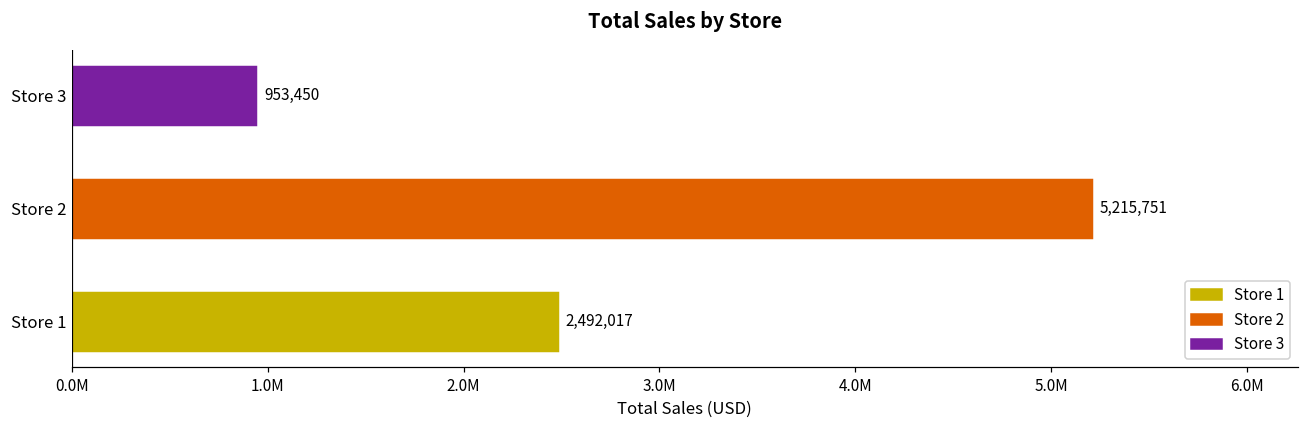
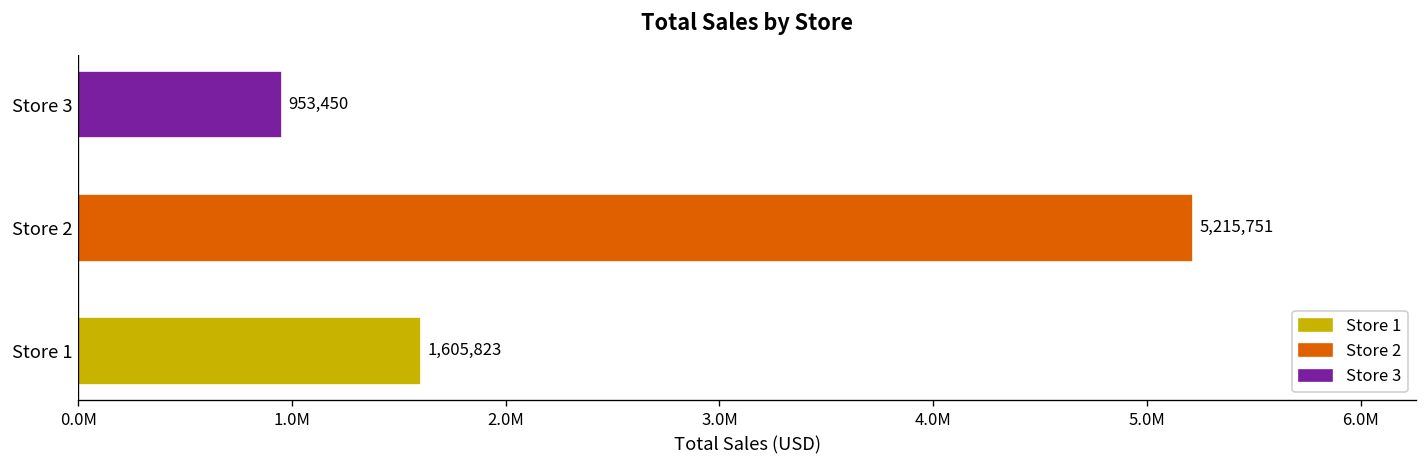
Store 1: 2,492,017 -> 1,605,823
